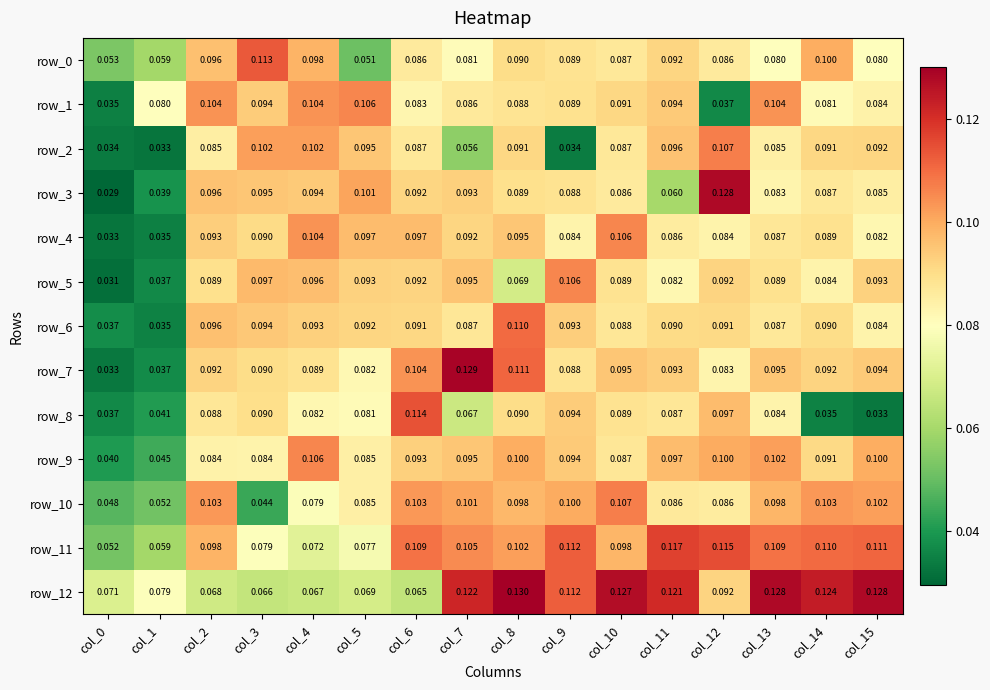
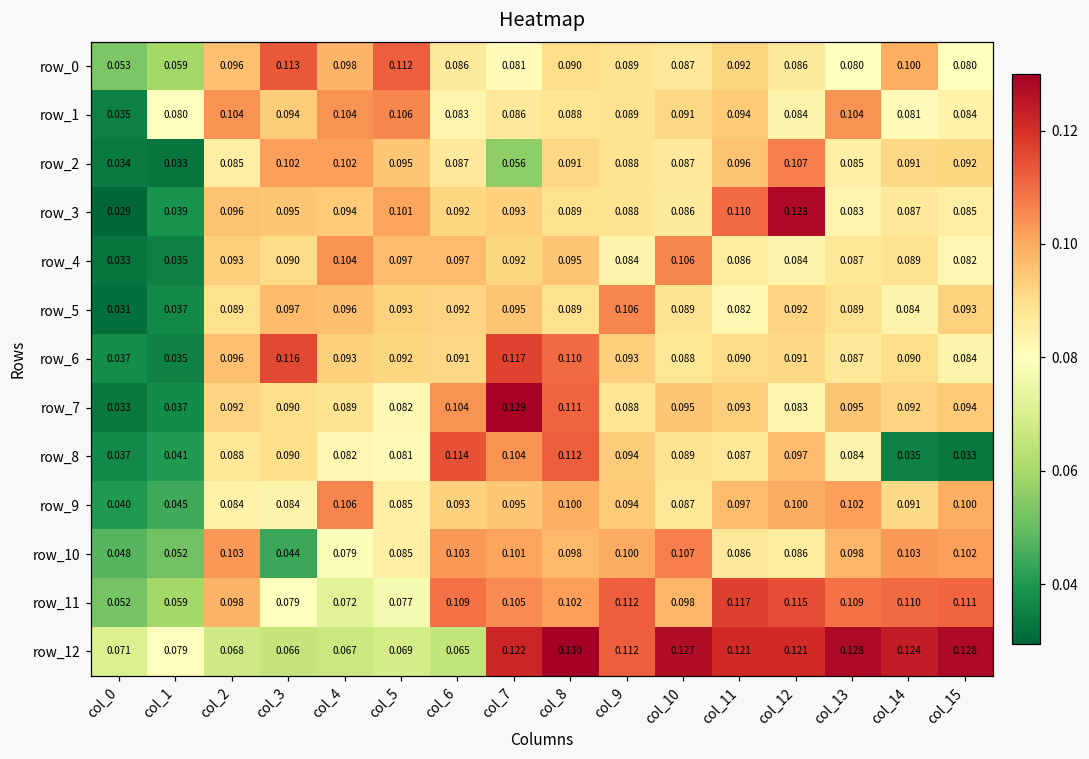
row_0, col_5: 0.051 -> 0.112
row_1, col_12: 0.037 -> 0.084
row_2, col_9: 0.034 -> 0.088
row_3, col_11: 0.060 -> 0.110
row_5, col_8: 0.069 -> 0.089
row_6, col_3: 0.094 -> 0.116
row_6, col_7: 0.087 -> 0.117
row_8, col_7: 0.067 -> 0.104
row_8, col_8: 0.090 -> 0.112
row_12, col_12: 0.092 -> 0.121
